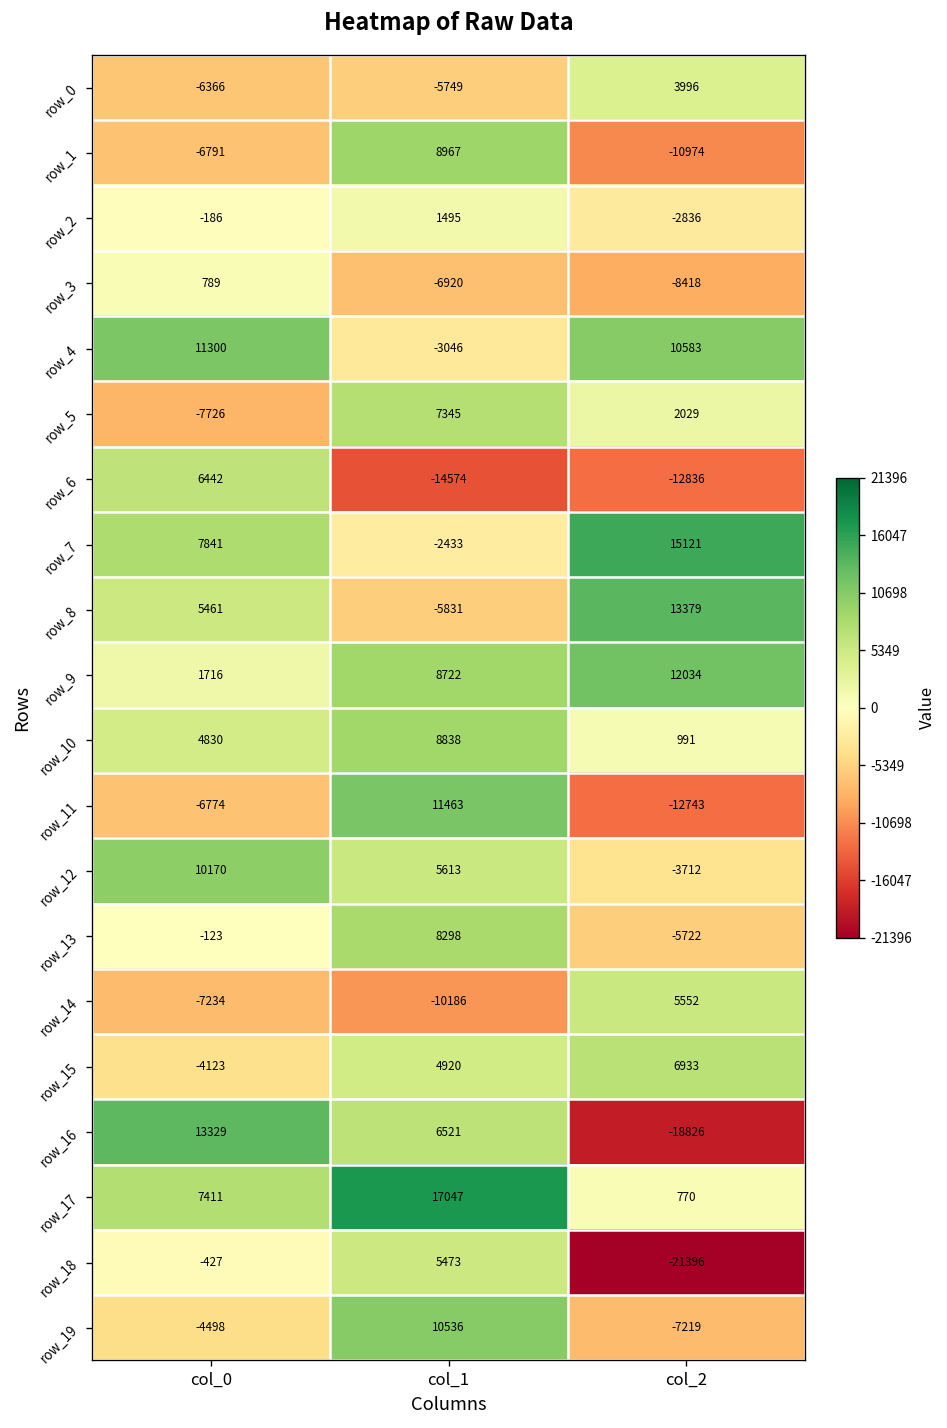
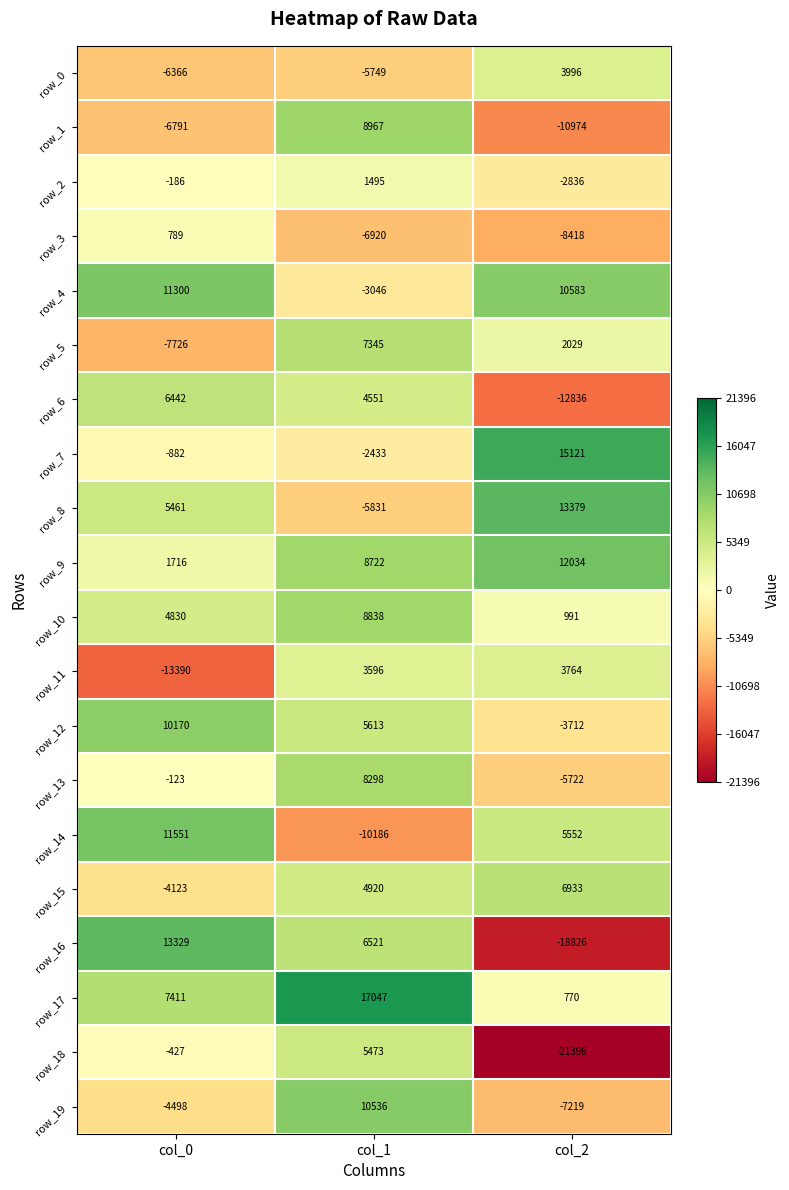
row_6, col_1: -14574 -> 4551
row_7, col_0: 7841 -> -882
row_11, col_0: -6774 -> -13390
row_11, col_1: 11463 -> 3596
row_11, col_2: -12743 -> 3764
row_14, col_0: -7234 -> 11551
